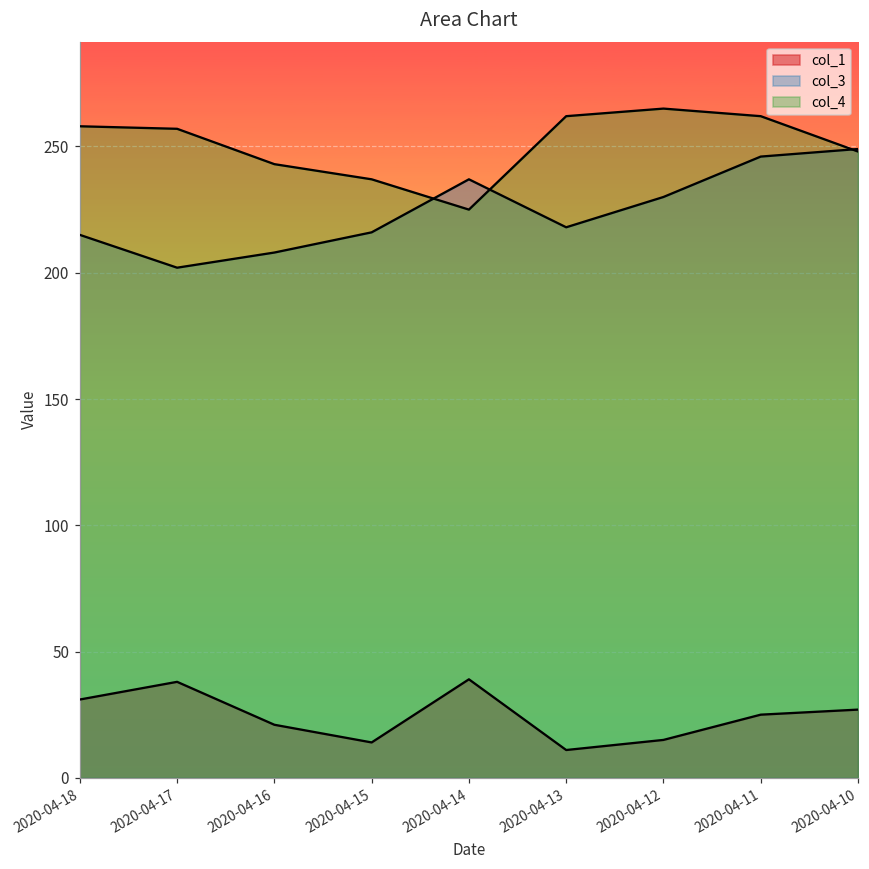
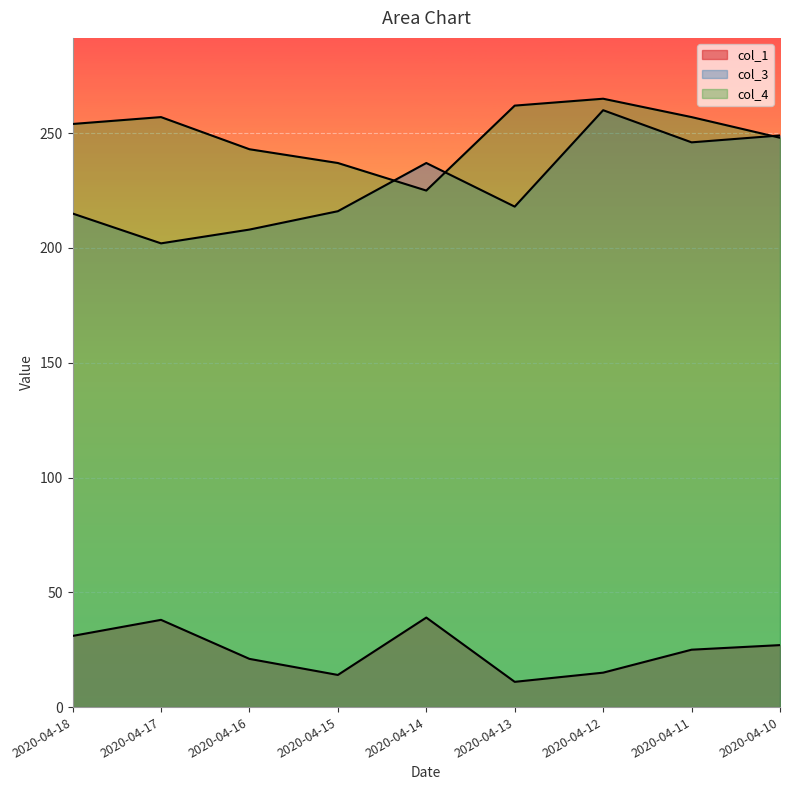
col_4, 2020-04-18: 258 -> 254
col_3, 2020-04-12: 230 -> 260
col_4, 2020-04-11: 262 -> 257
